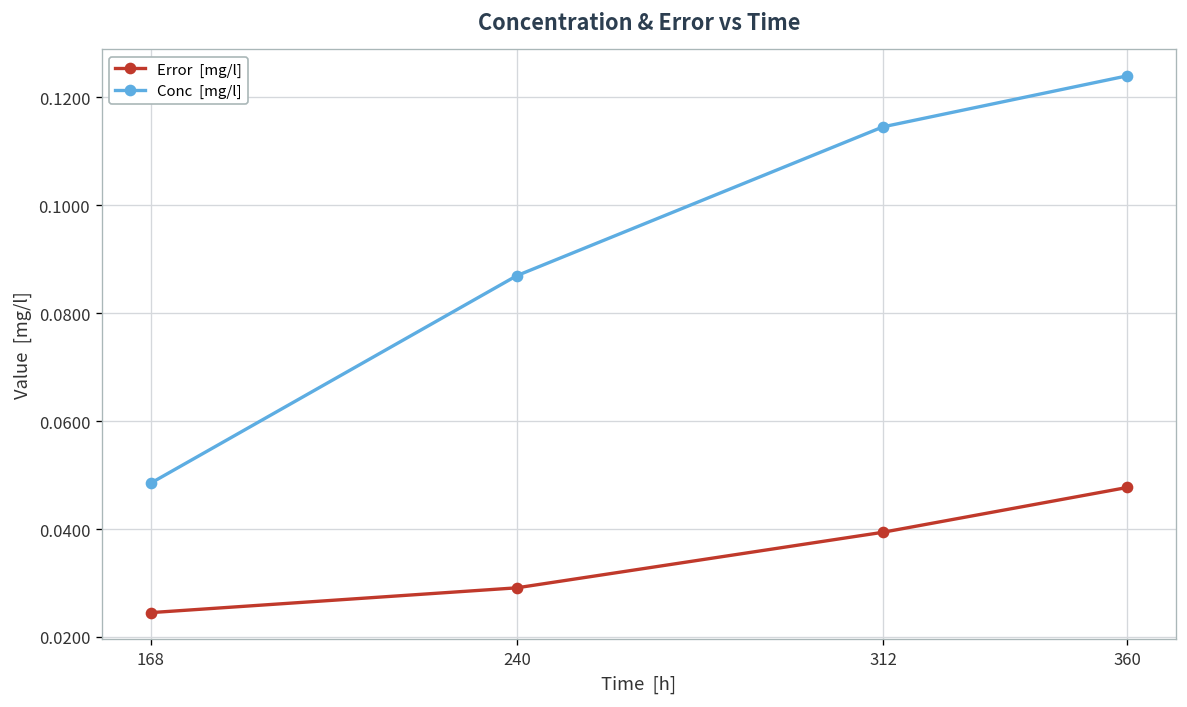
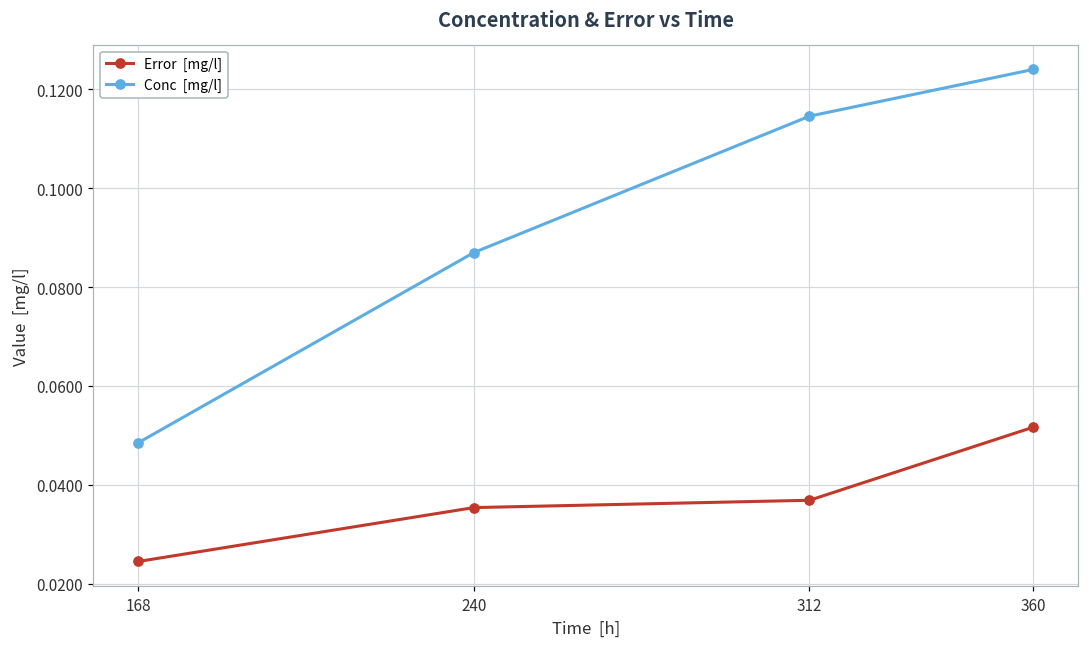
Error [mg/l], 240: 0.029 -> 0.035
Error [mg/l], 312: 0.039 -> 0.037
Error [mg/l], 360: 0.048 -> 0.052
